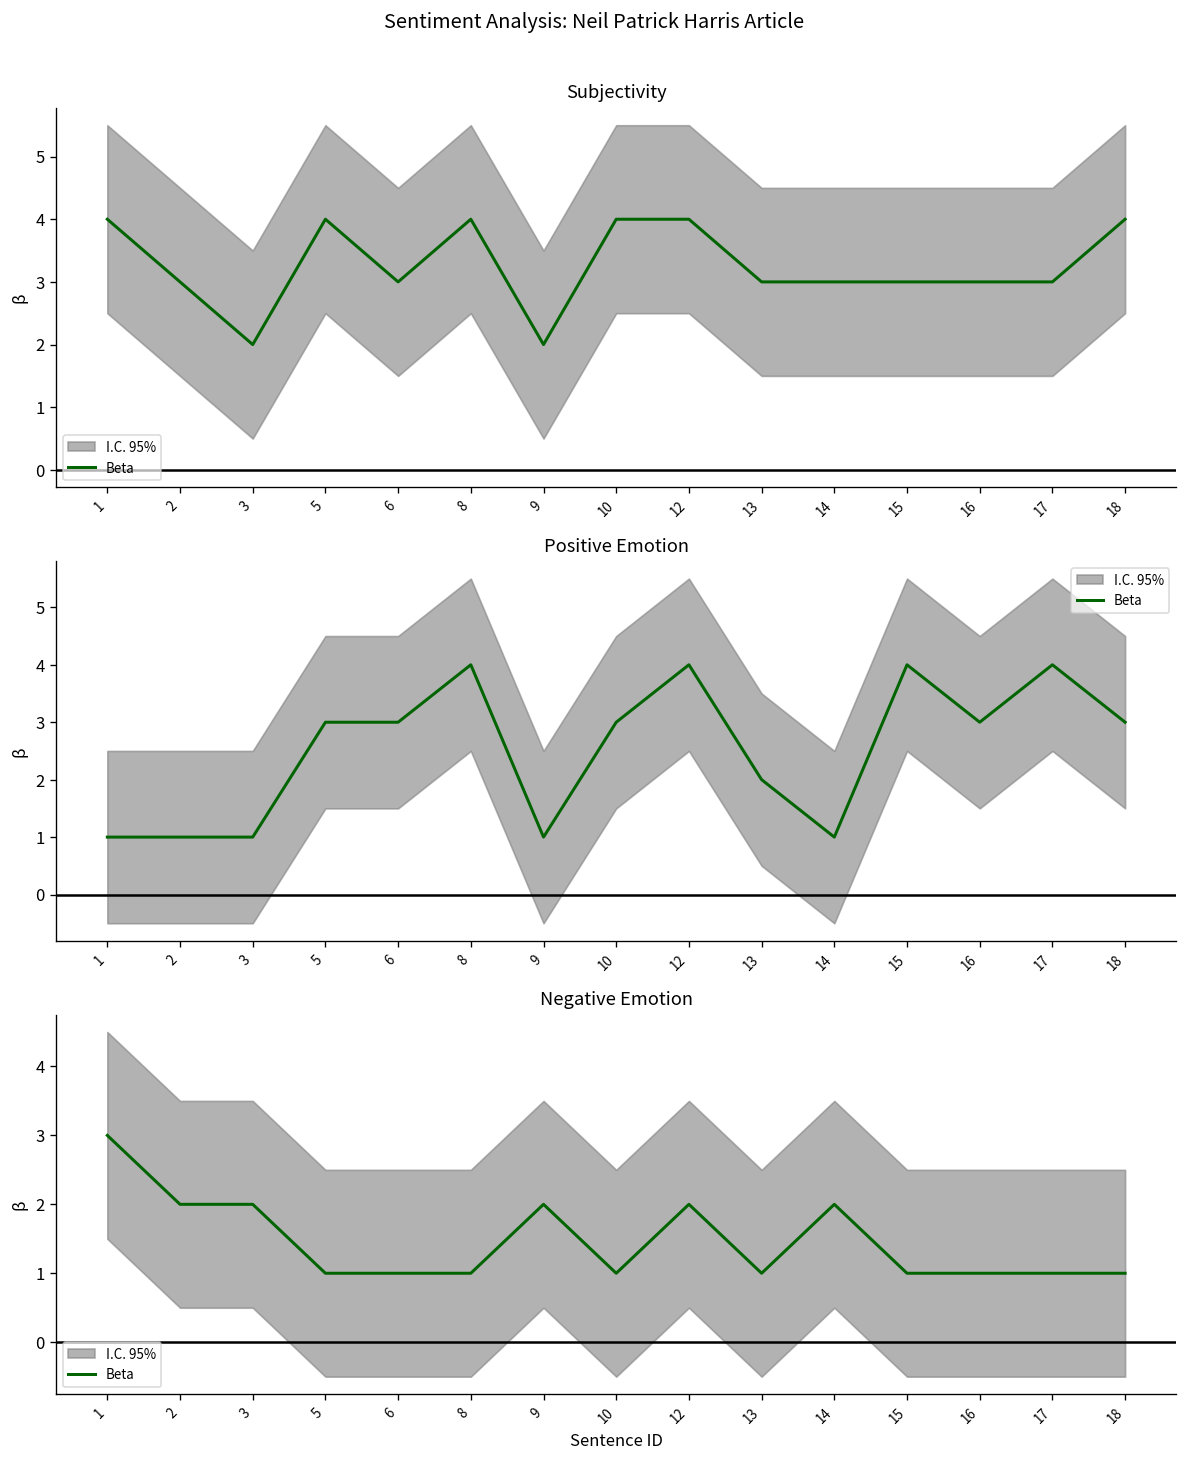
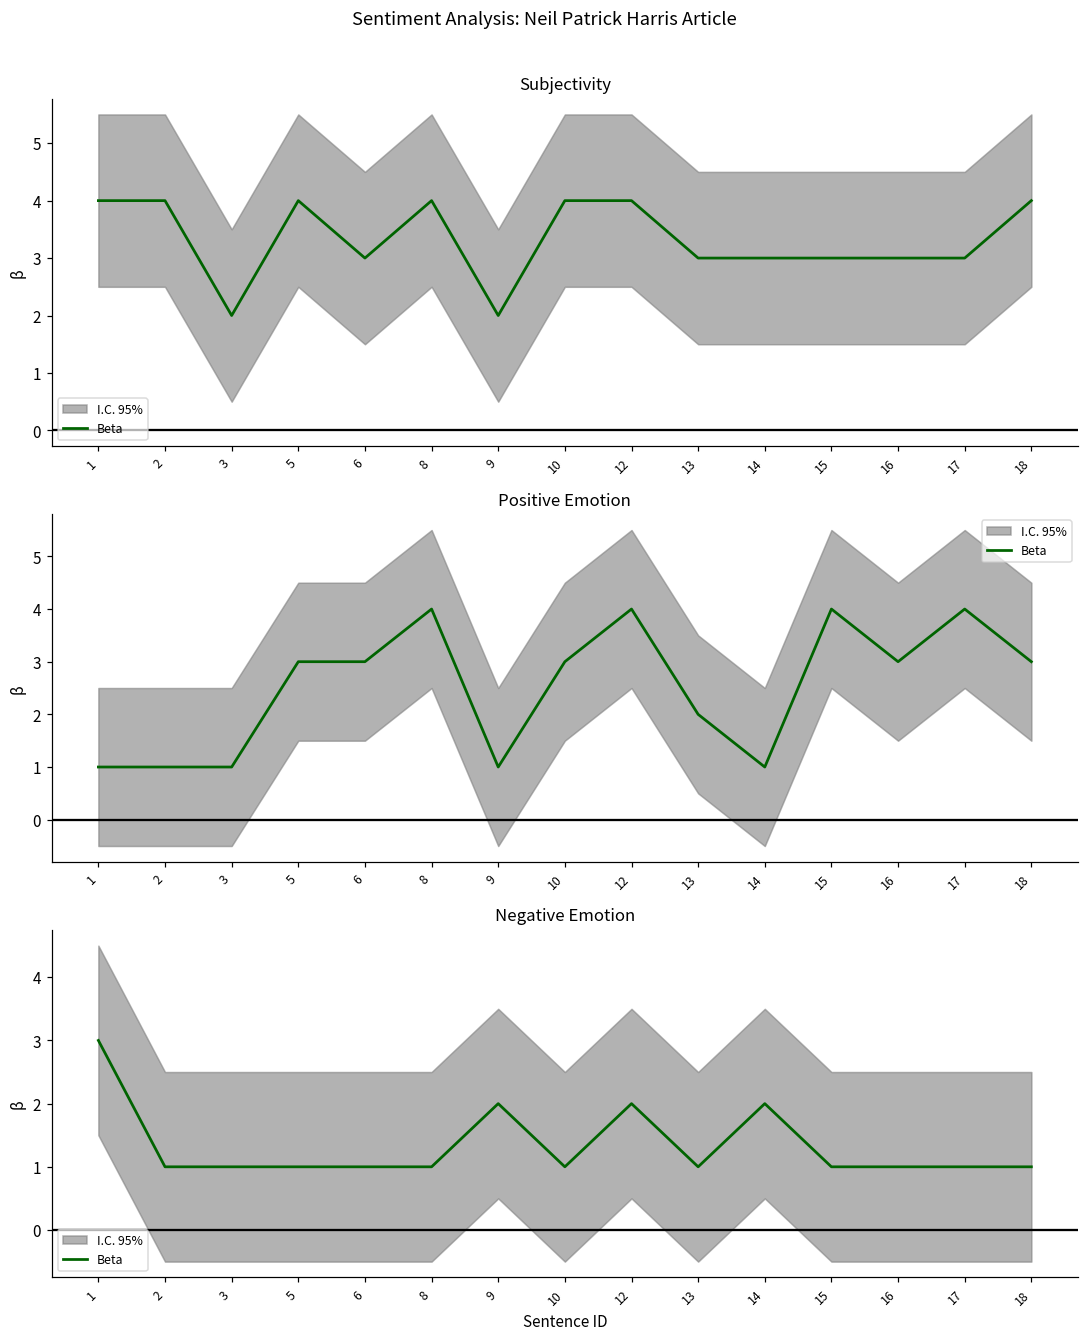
Subjectivity, Beta, 2: 3 -> 4
Negative Emotion, Beta, 2: 2 -> 1
Negative Emotion, Beta, 3: 2 -> 1
